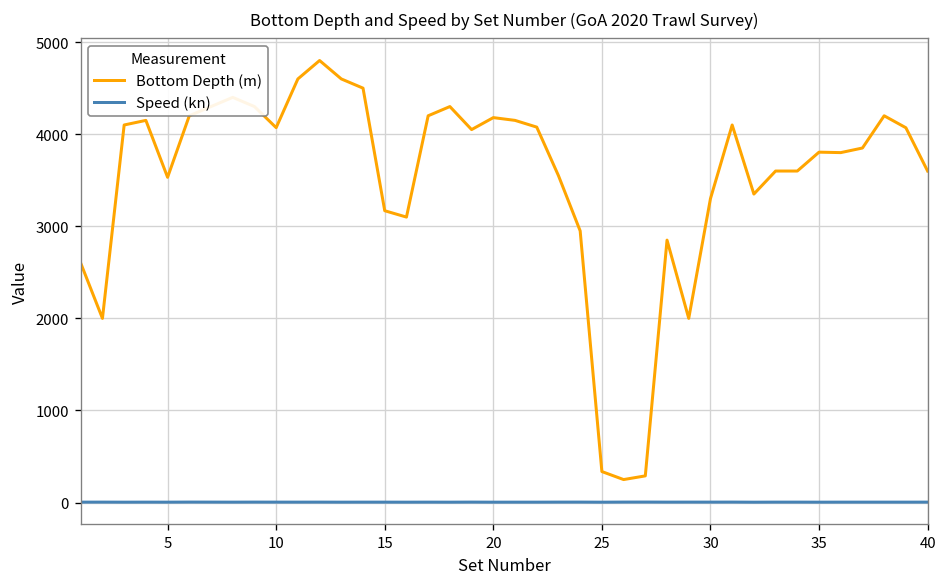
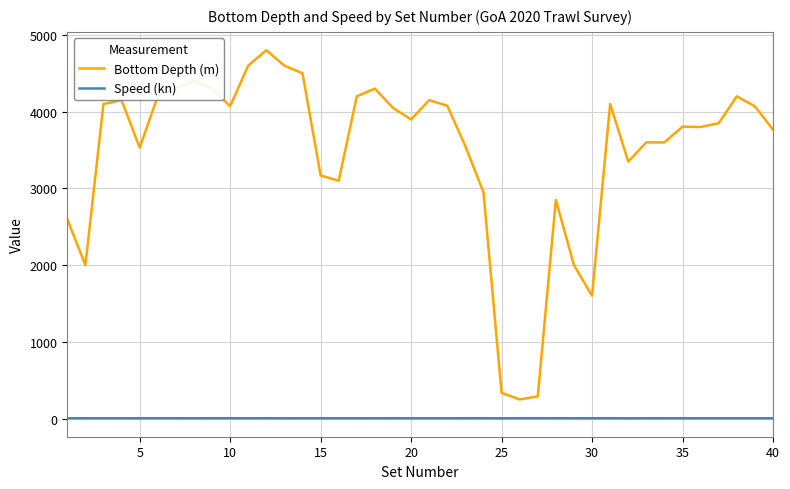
Bottom Depth (m), 20: 4200 -> 3900
Bottom Depth (m), 30: 3300 -> 1600
Bottom Depth (m), 40: 3600 -> 3800
